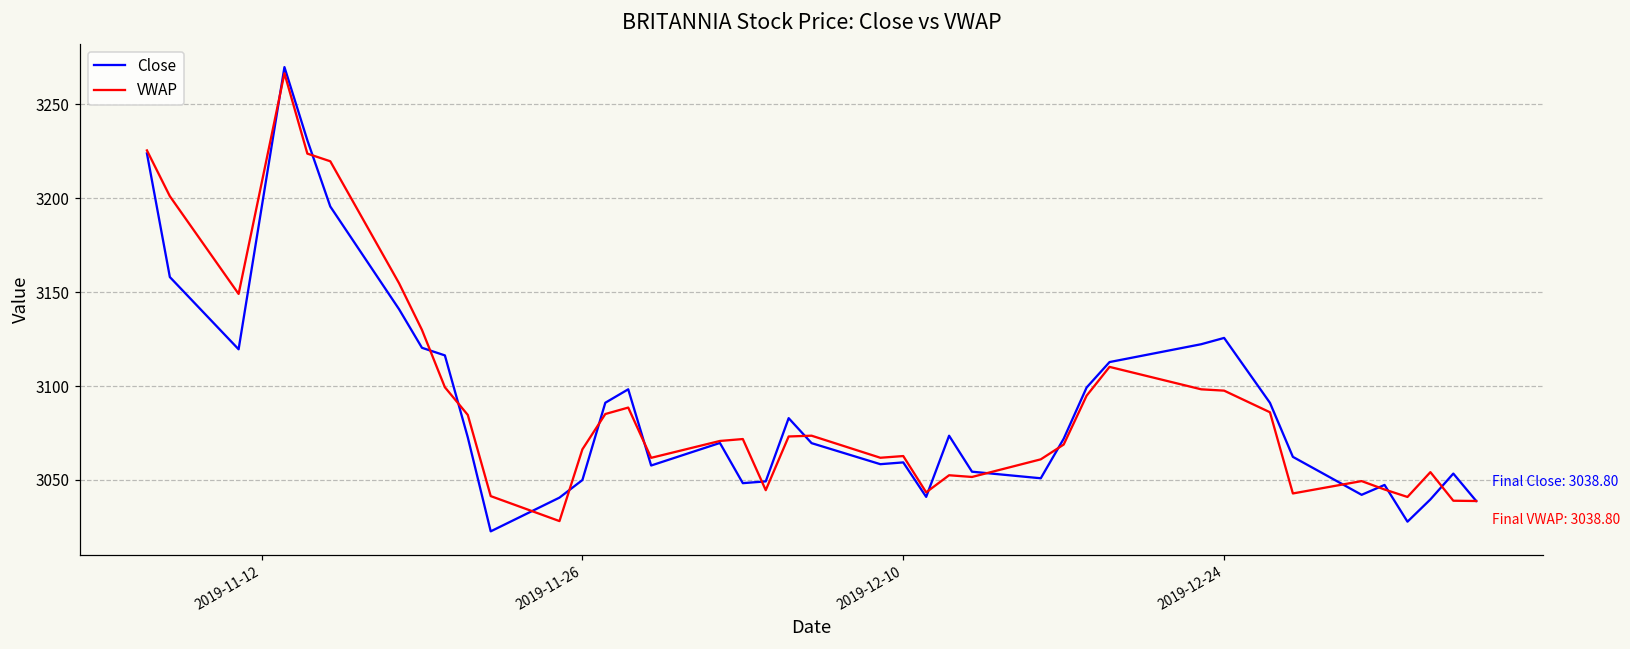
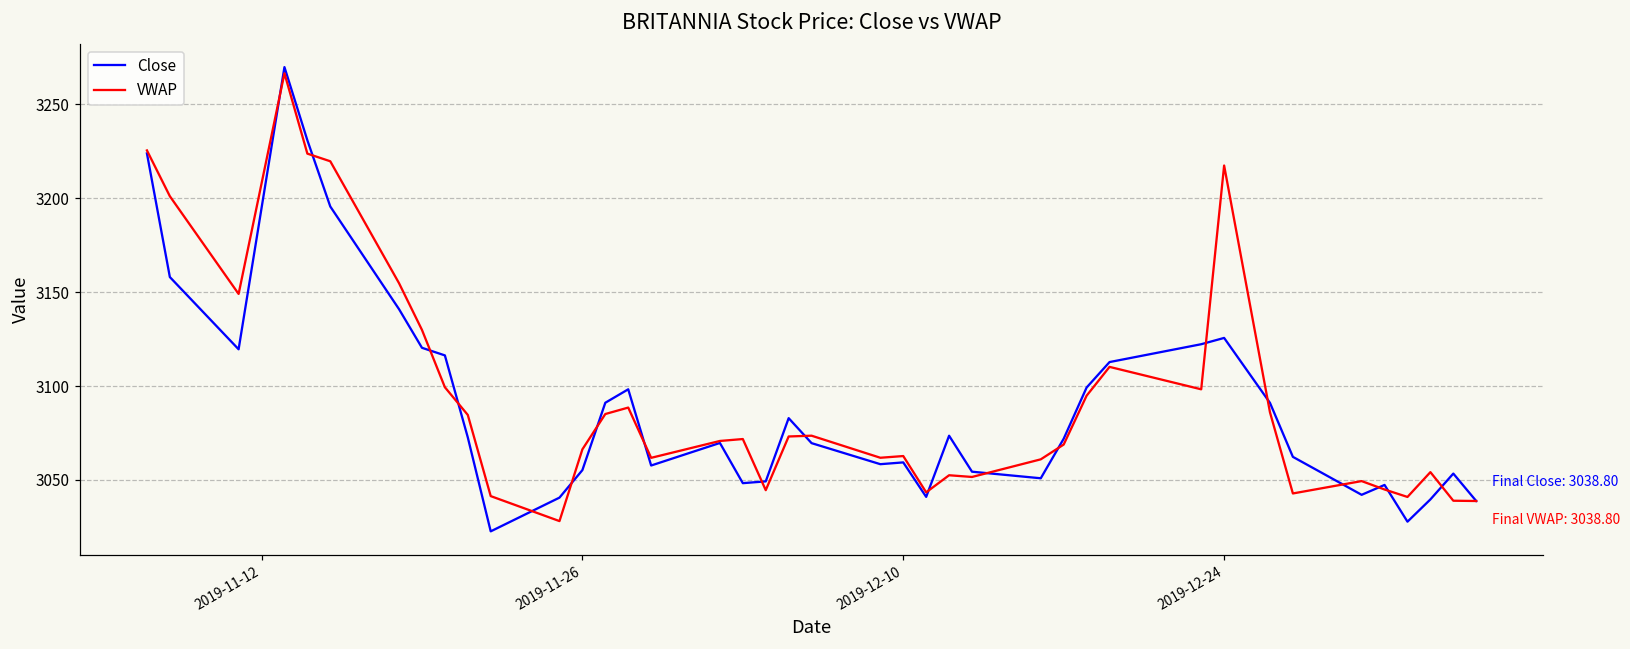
Close, 2019-11-26: 3050 -> 3055
VWAP, 2019-12-24: 3098 -> 3217
